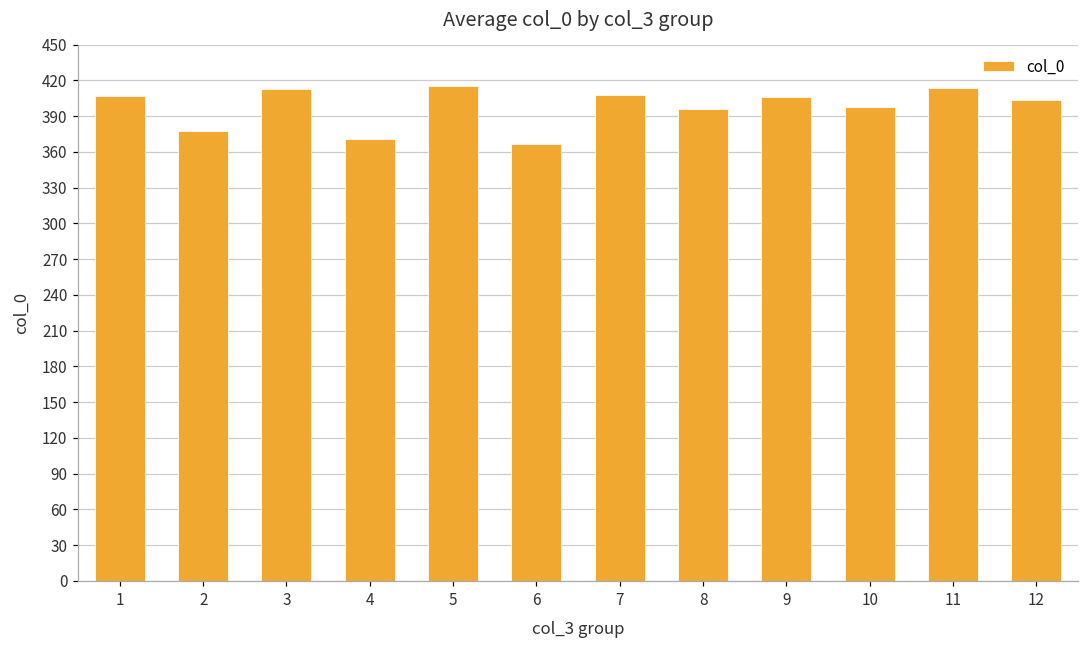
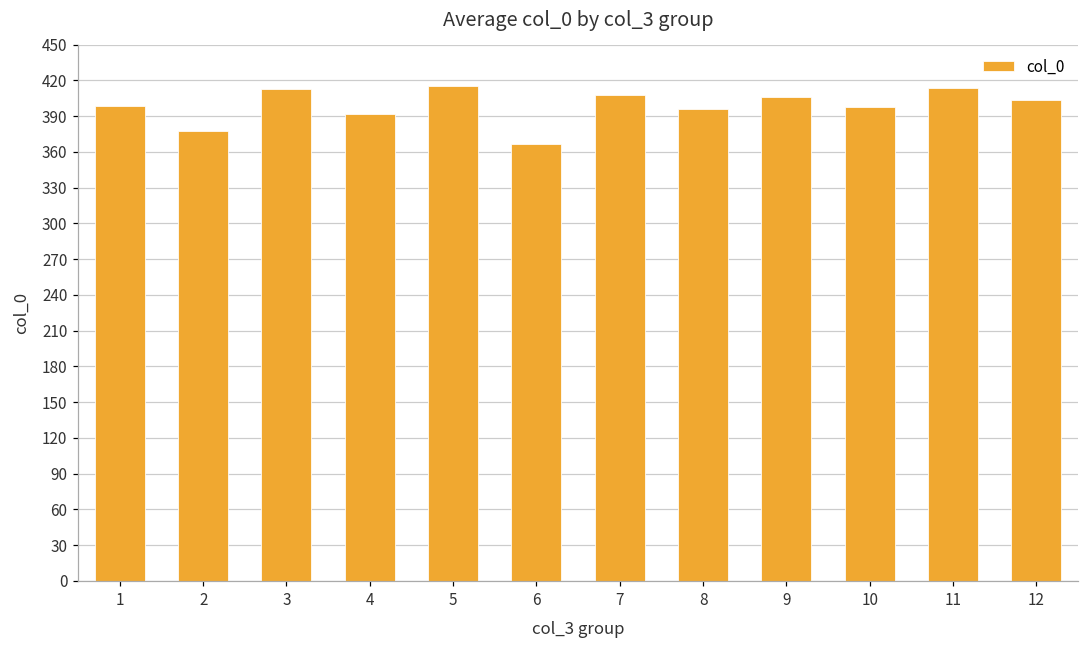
1: 407 -> 399
4: 371 -> 392
